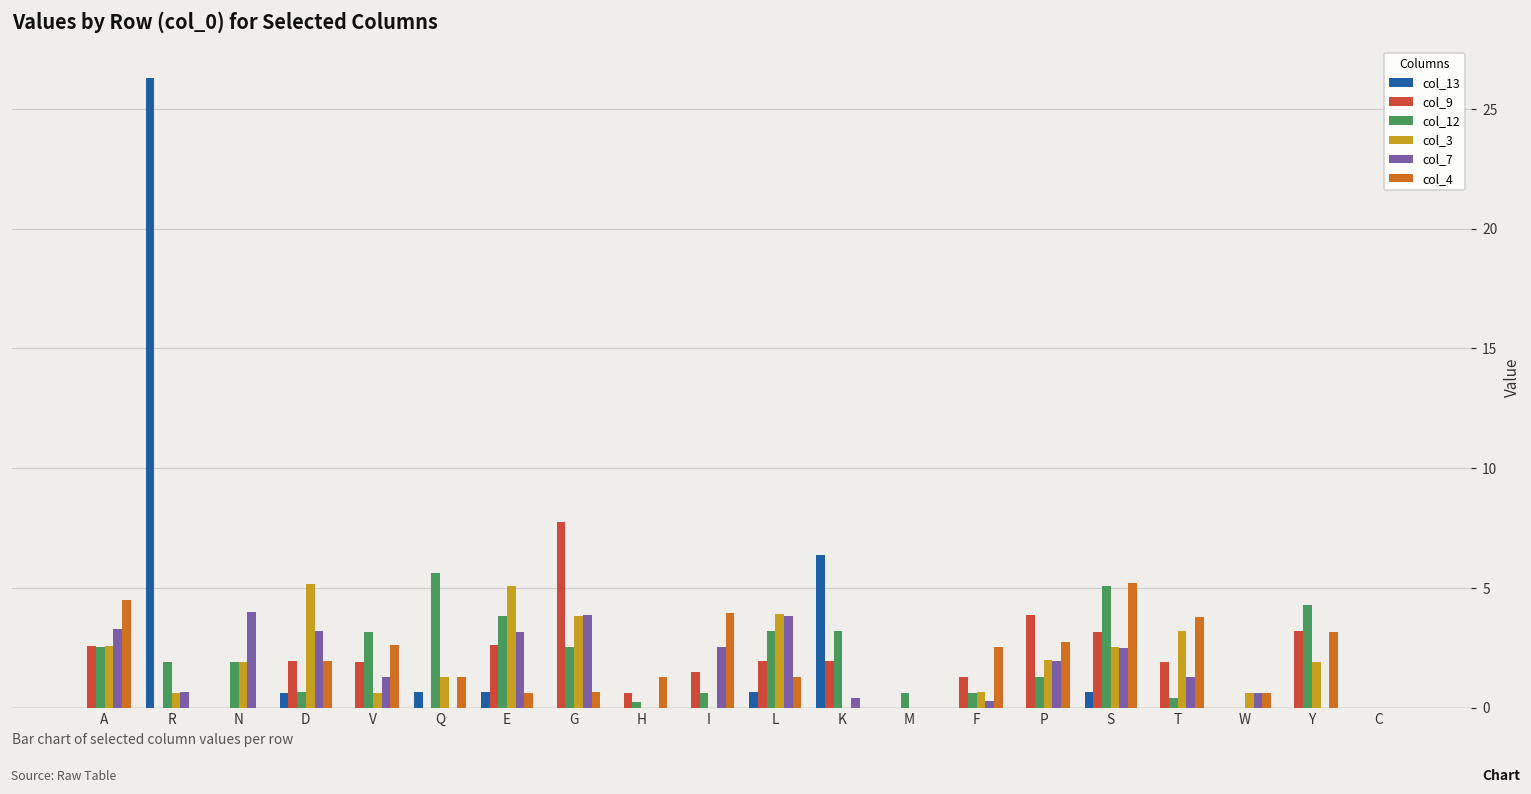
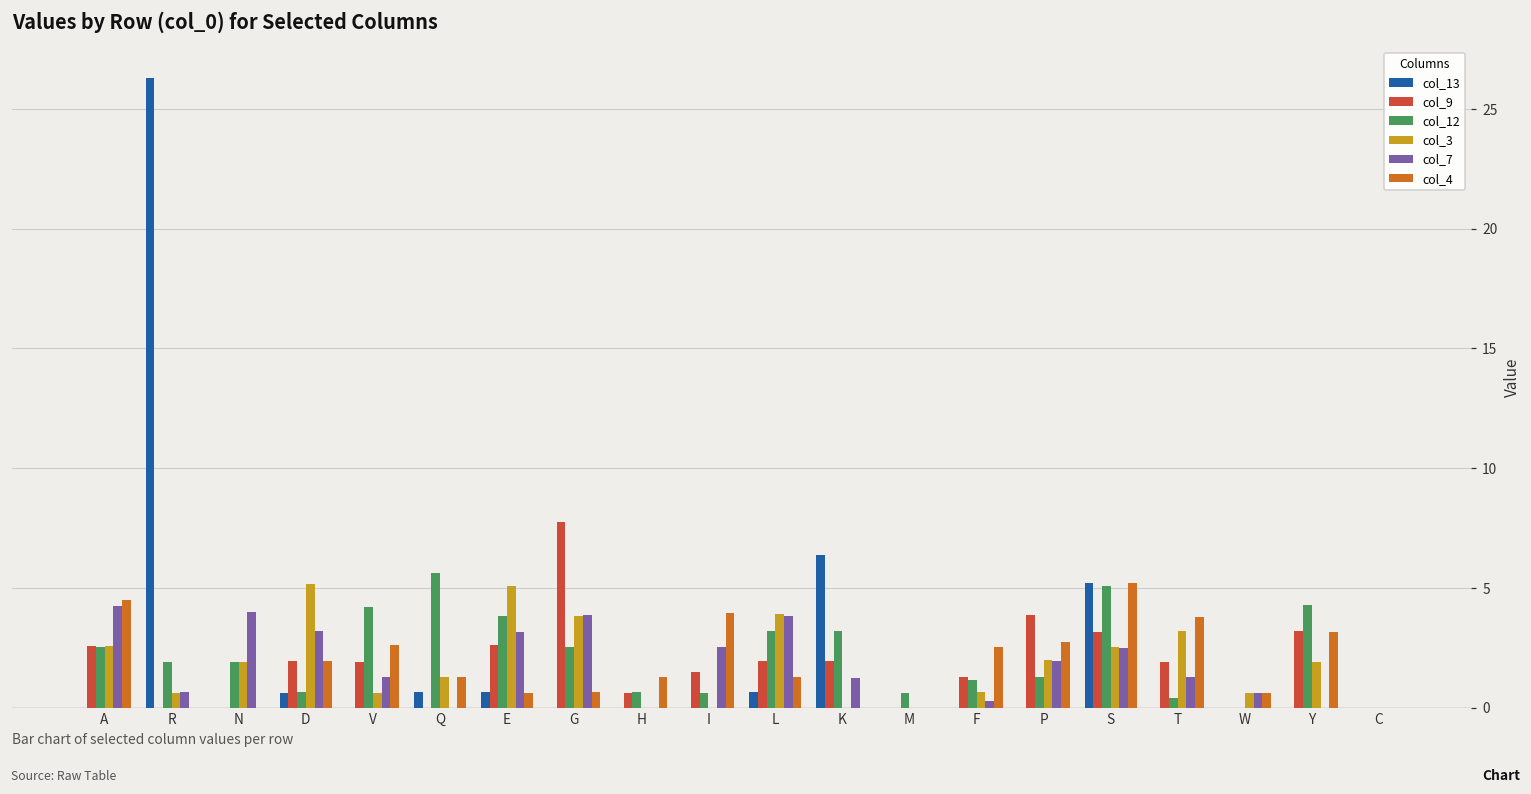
col_7, A: 3.3 -> 4.2
col_12, V: 3.2 -> 4.2
col_12, H: 0.3 -> 0.6
col_7, K: 0.4 -> 1.3
col_12, F: 0.6 -> 1.2
col_13, S: 0.7 -> 5.2
